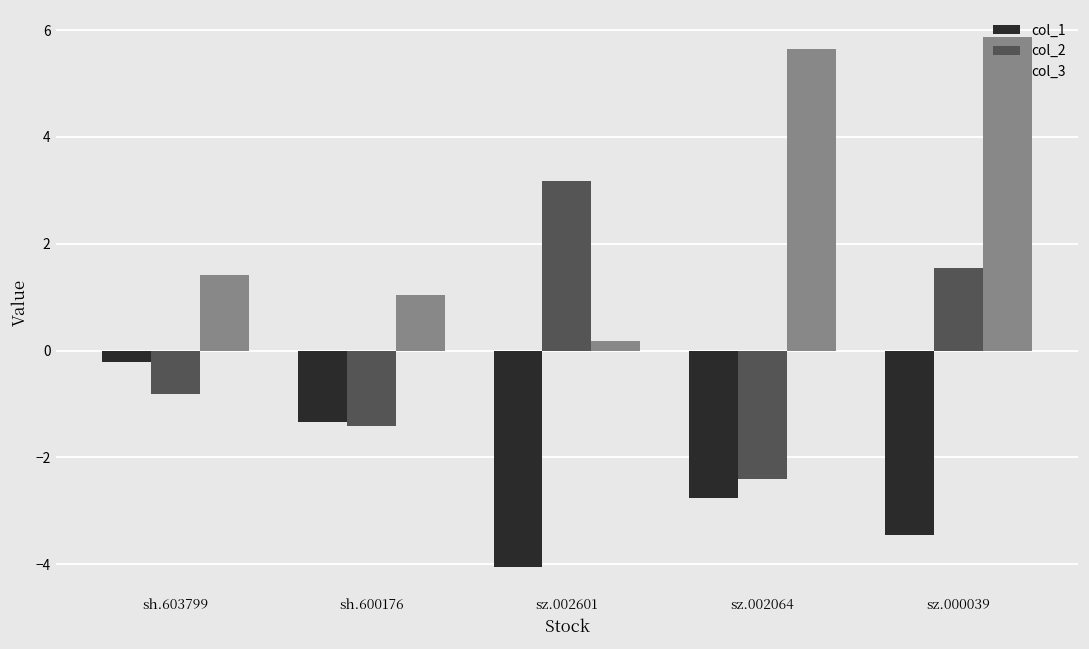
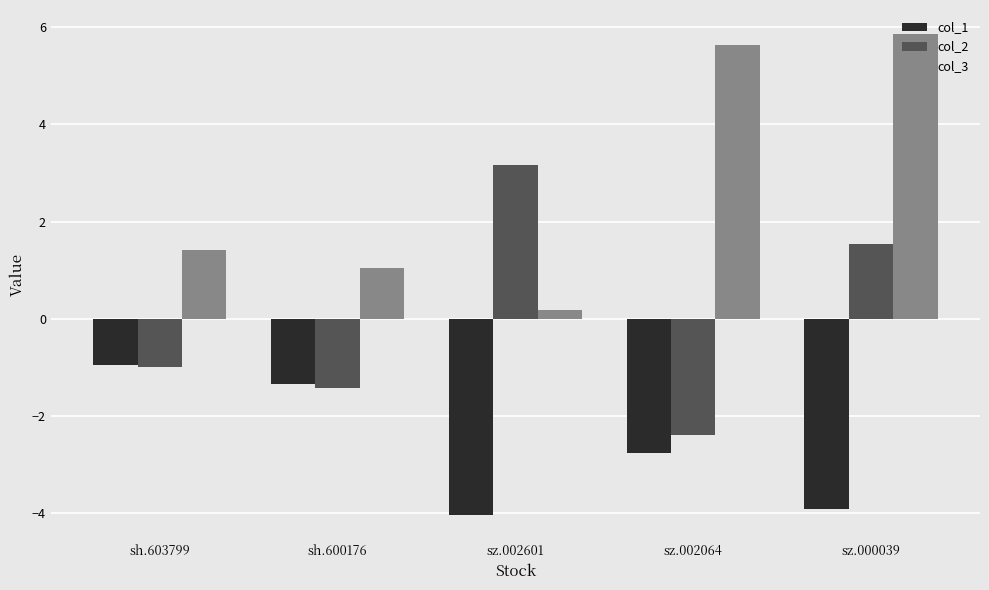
col_1, sh.603799: -0.2 -> -1.0
col_2, sh.603799: -0.8 -> -1.0
col_1, sz.000039: -3.4 -> -3.9
